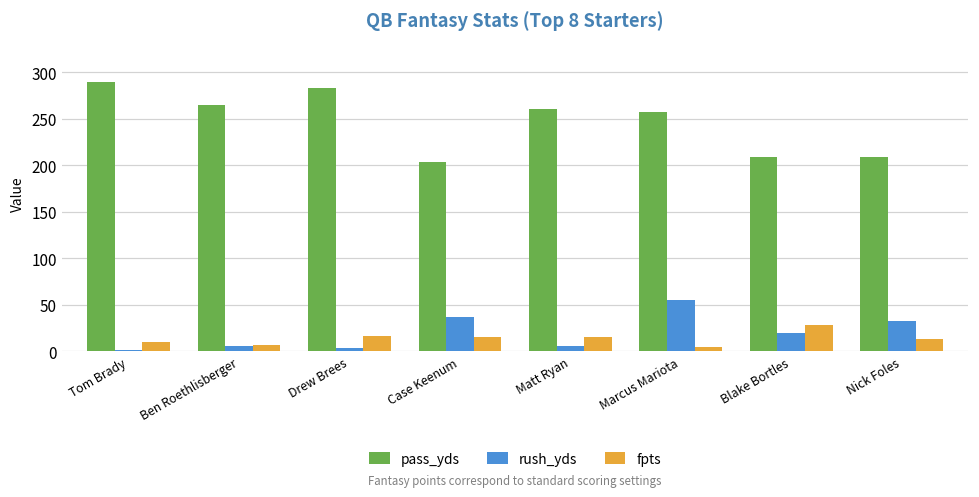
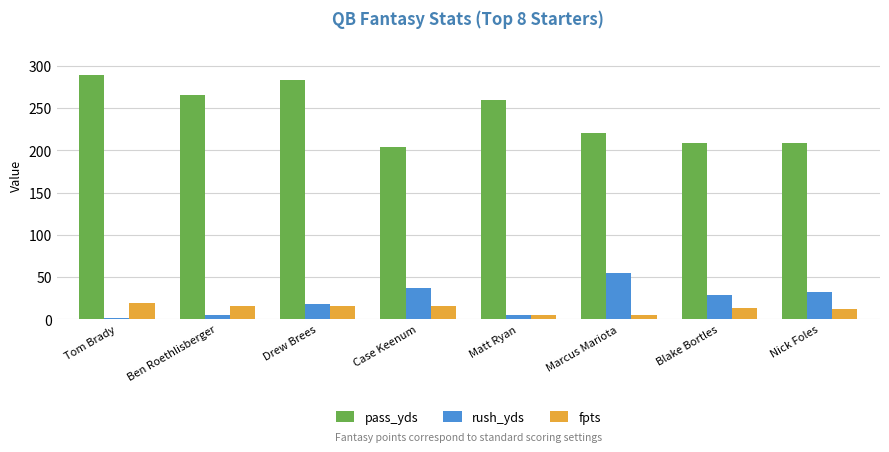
fpts, Tom Brady: 10 -> 20
fpts, Ben Roethlisberger: 10 -> 20
rush_yds, Drew Brees: 0 -> 20
fpts, Matt Ryan: 20 -> 10
pass_yds, Marcus Mariota: 260 -> 220
rush_yds, Blake Bortles: 20 -> 30
fpts, Blake Bortles: 30 -> 10
